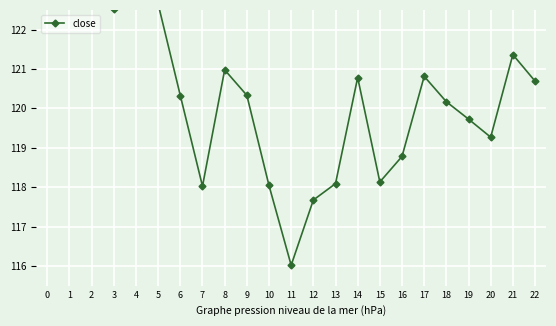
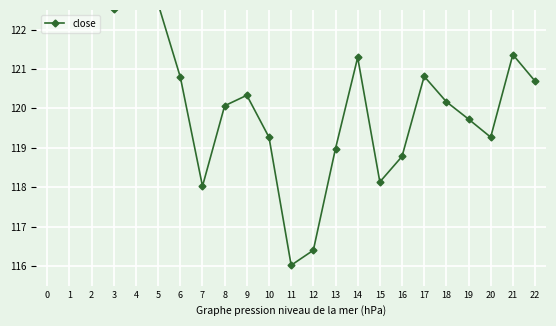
6: 120.3 -> 120.8
8: 121.0 -> 120.1
10: 118.0 -> 119.3
12: 117.7 -> 116.4
13: 118.1 -> 119.0
14: 120.8 -> 121.3
